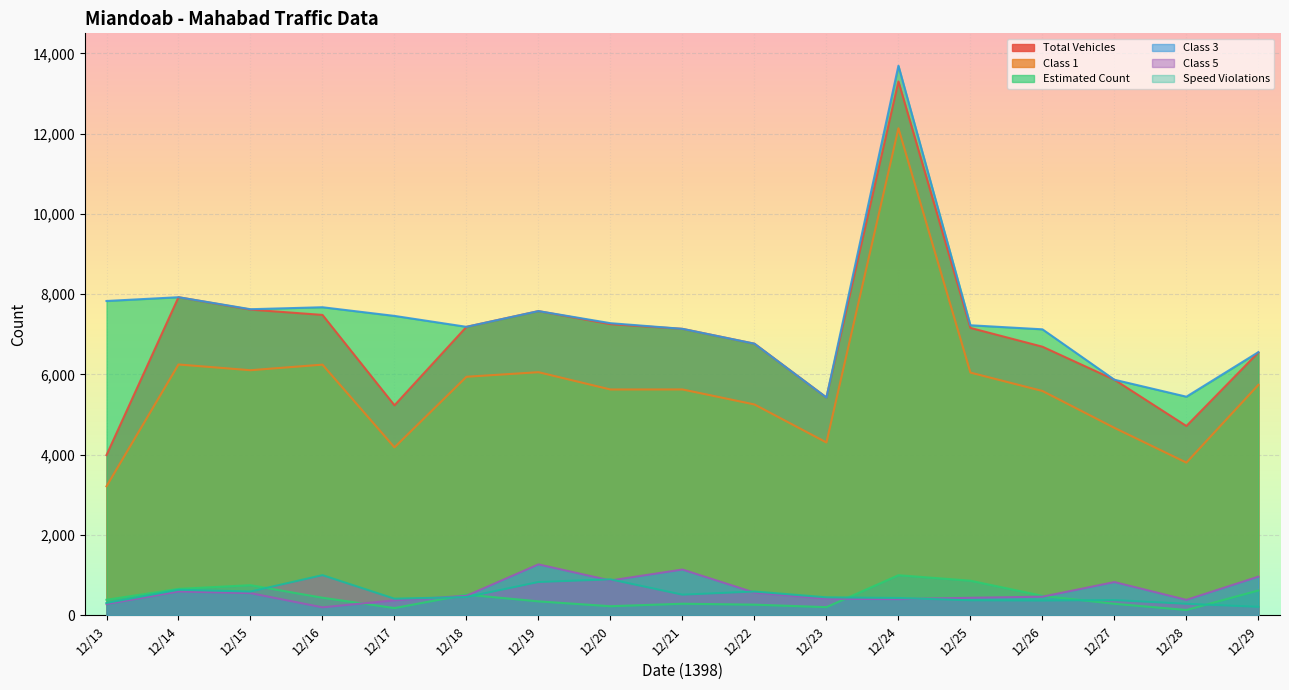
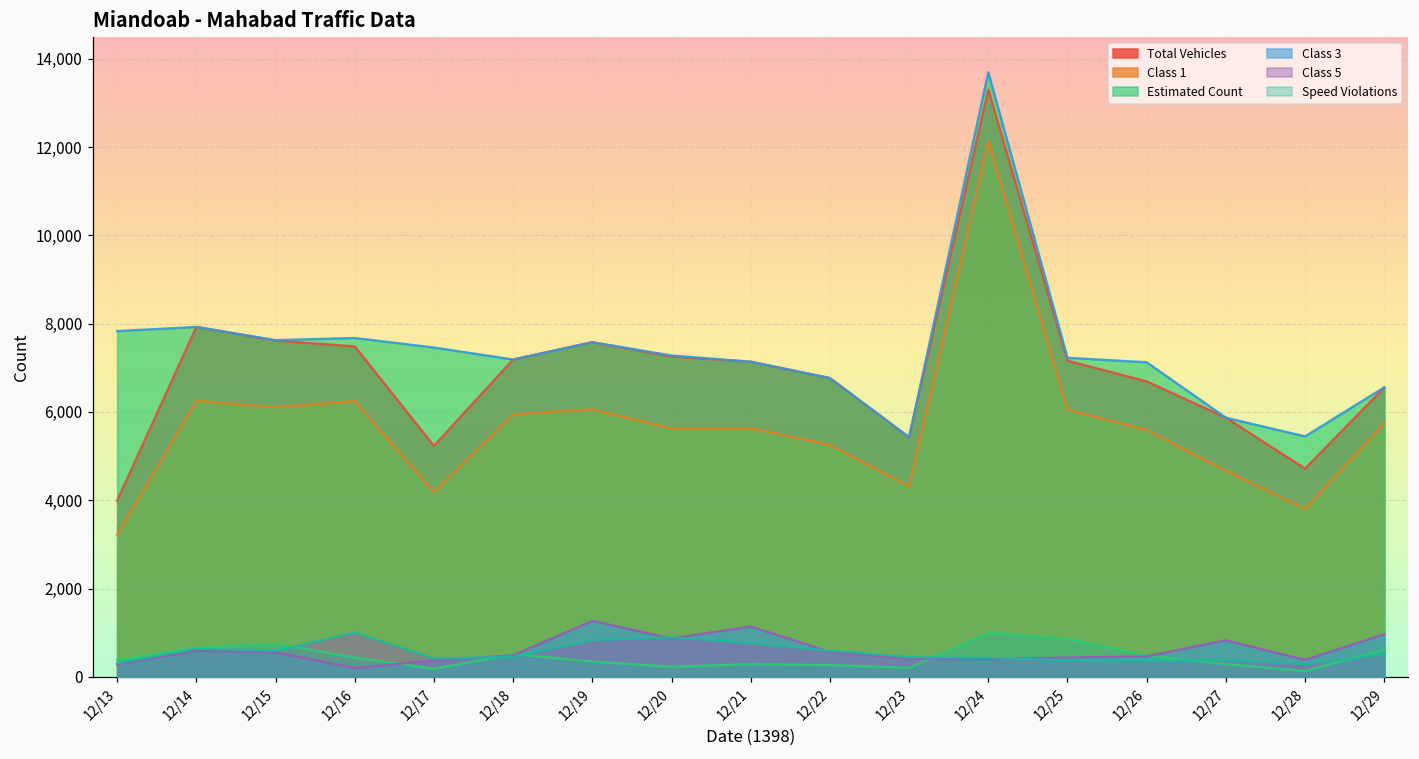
Class 5, 12/21: 500 -> 800
Class 5, 12/29: 200 -> 500
